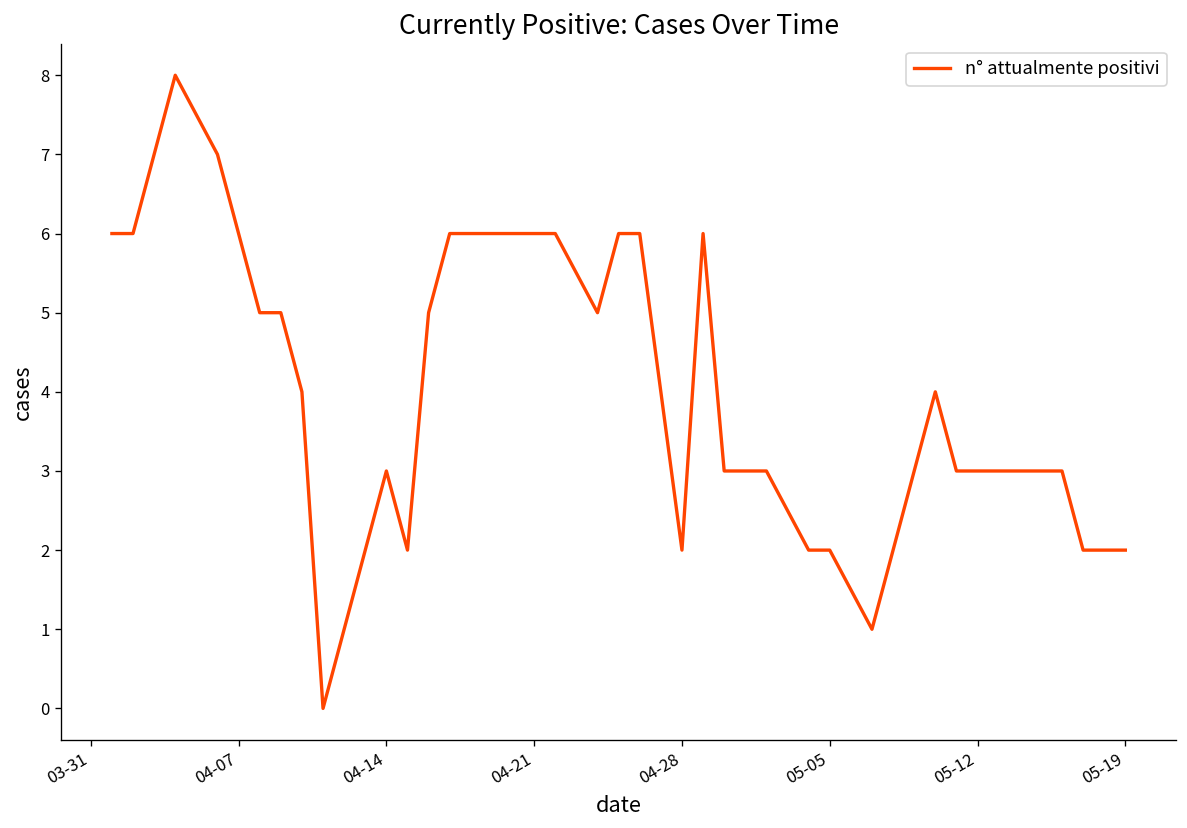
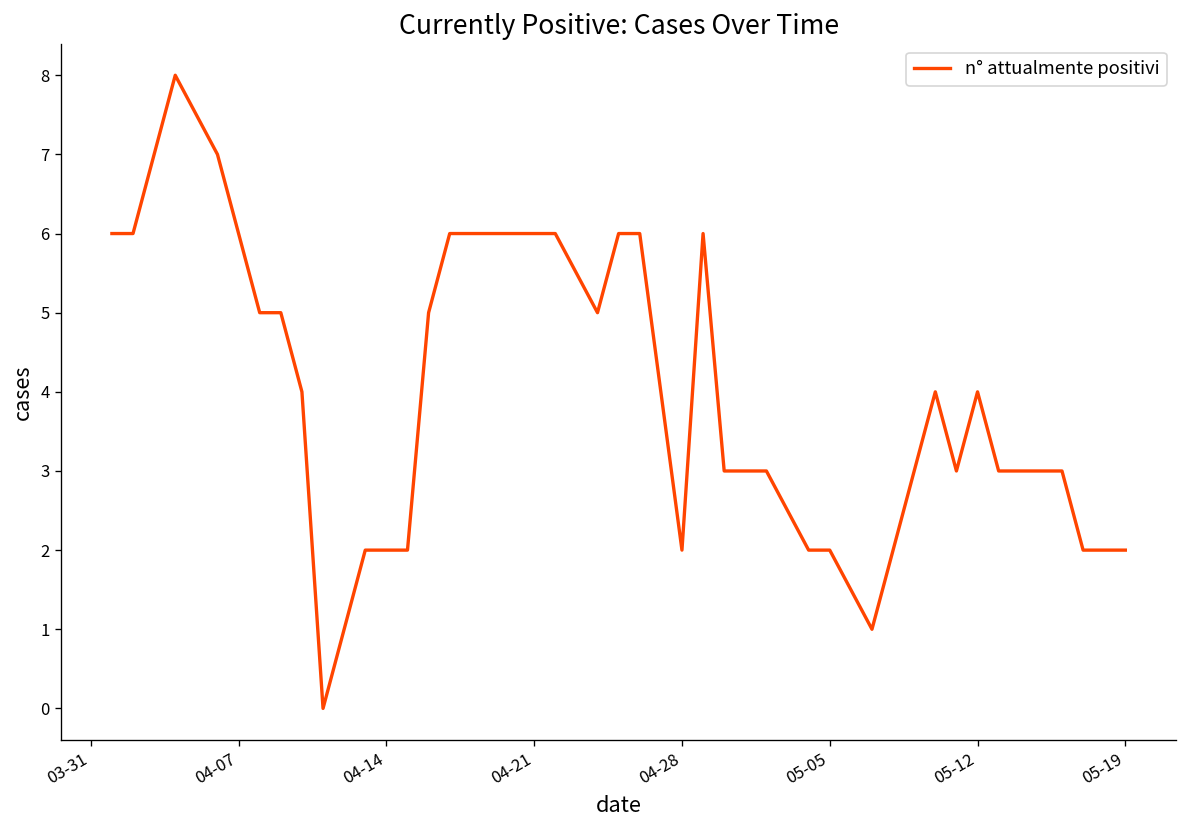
04-14: 3 -> 2
05-12: 3 -> 4
